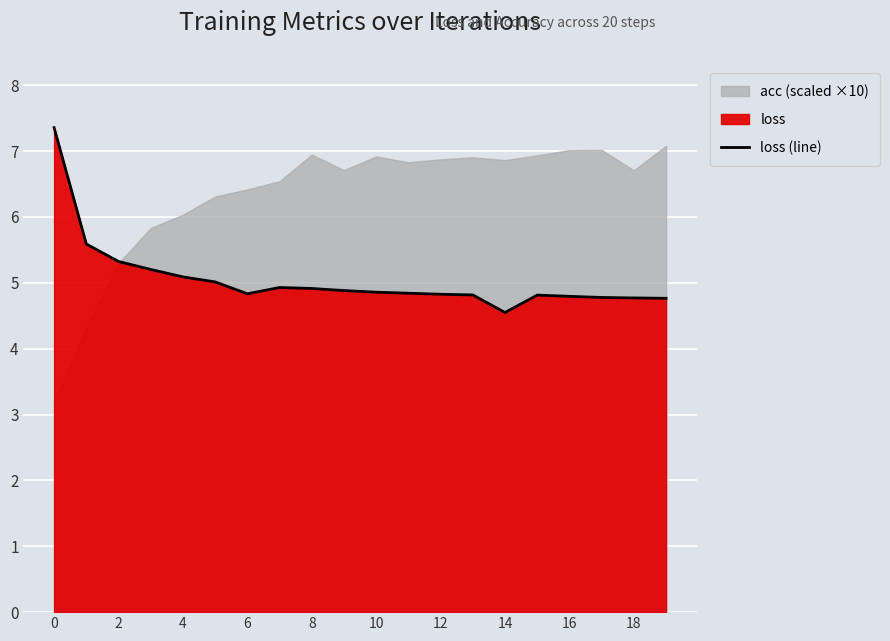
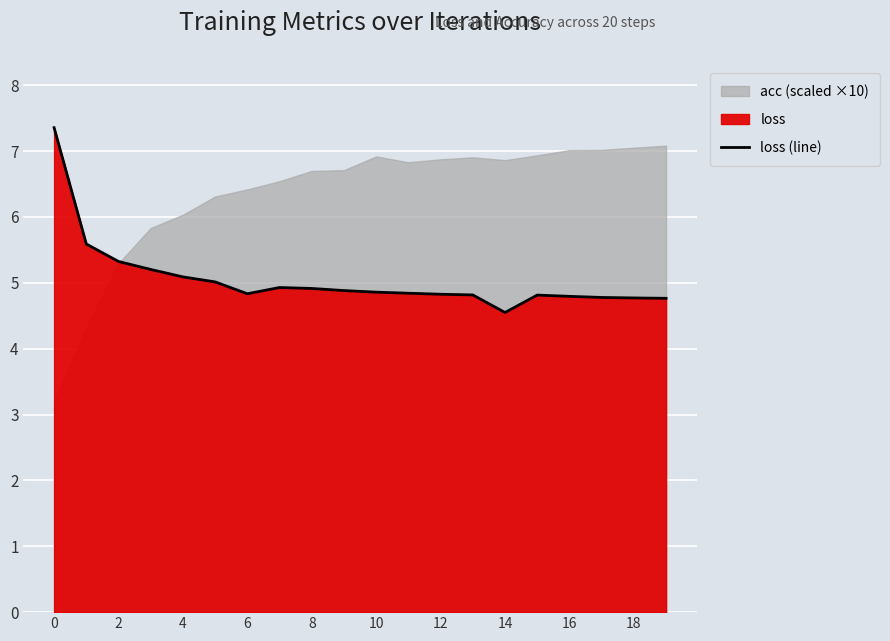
acc (scaled ×10), 8: 6.9 -> 6.7
acc (scaled ×10), 18: 6.7 -> 7.1
